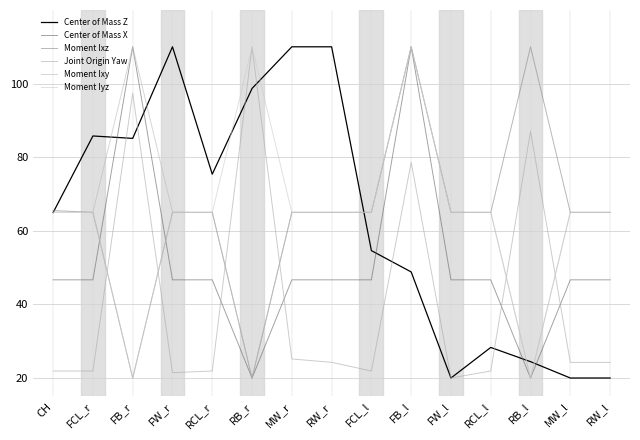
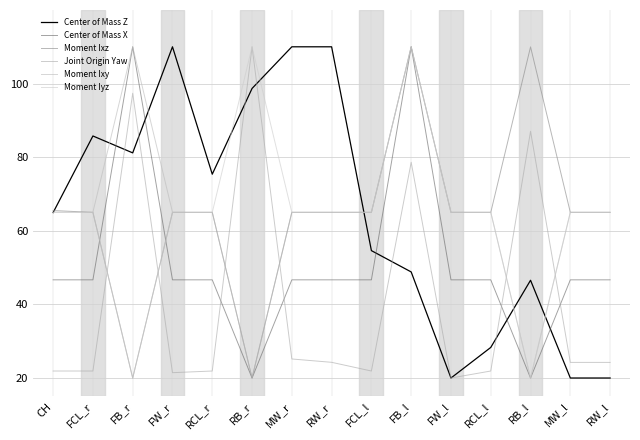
Center of Mass Z, FB_r: 85 -> 81
Center of Mass Z, RB_l: 24 -> 47
